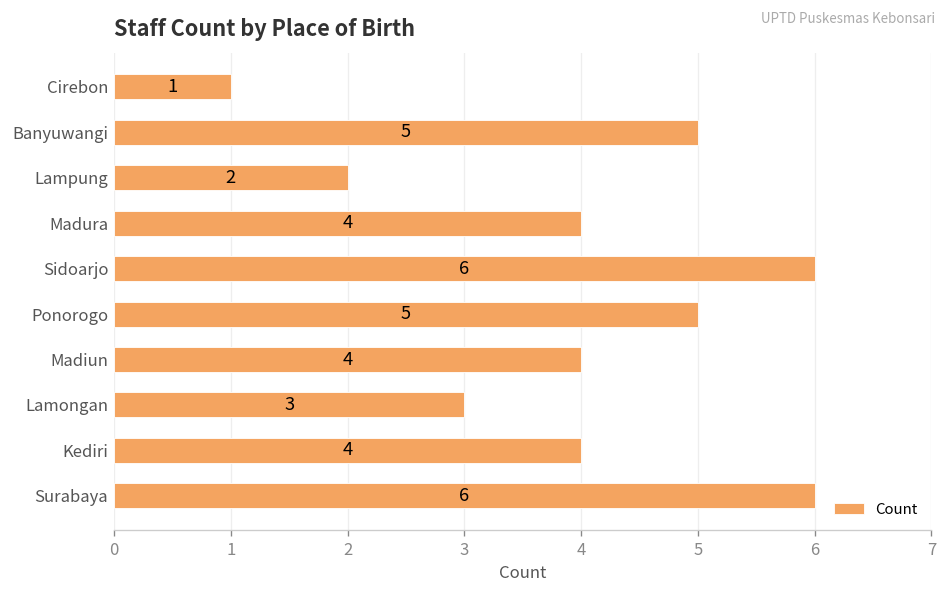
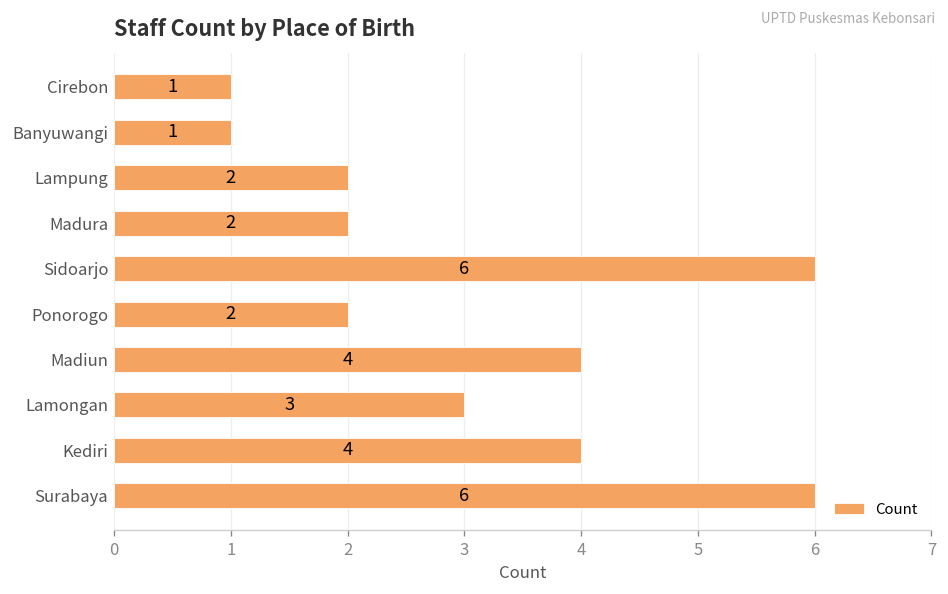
Banyuwangi: 5 -> 1
Madura: 4 -> 2
Ponorogo: 5 -> 2
